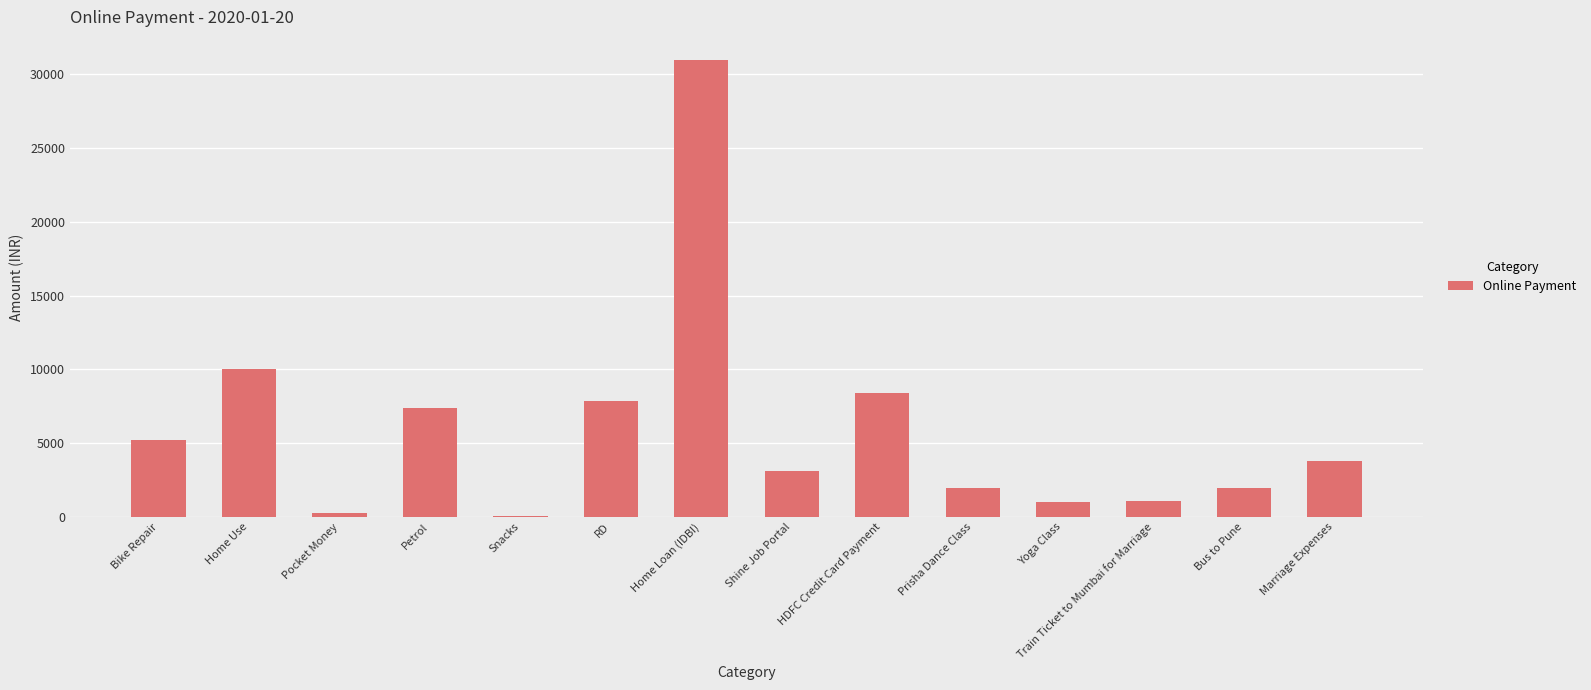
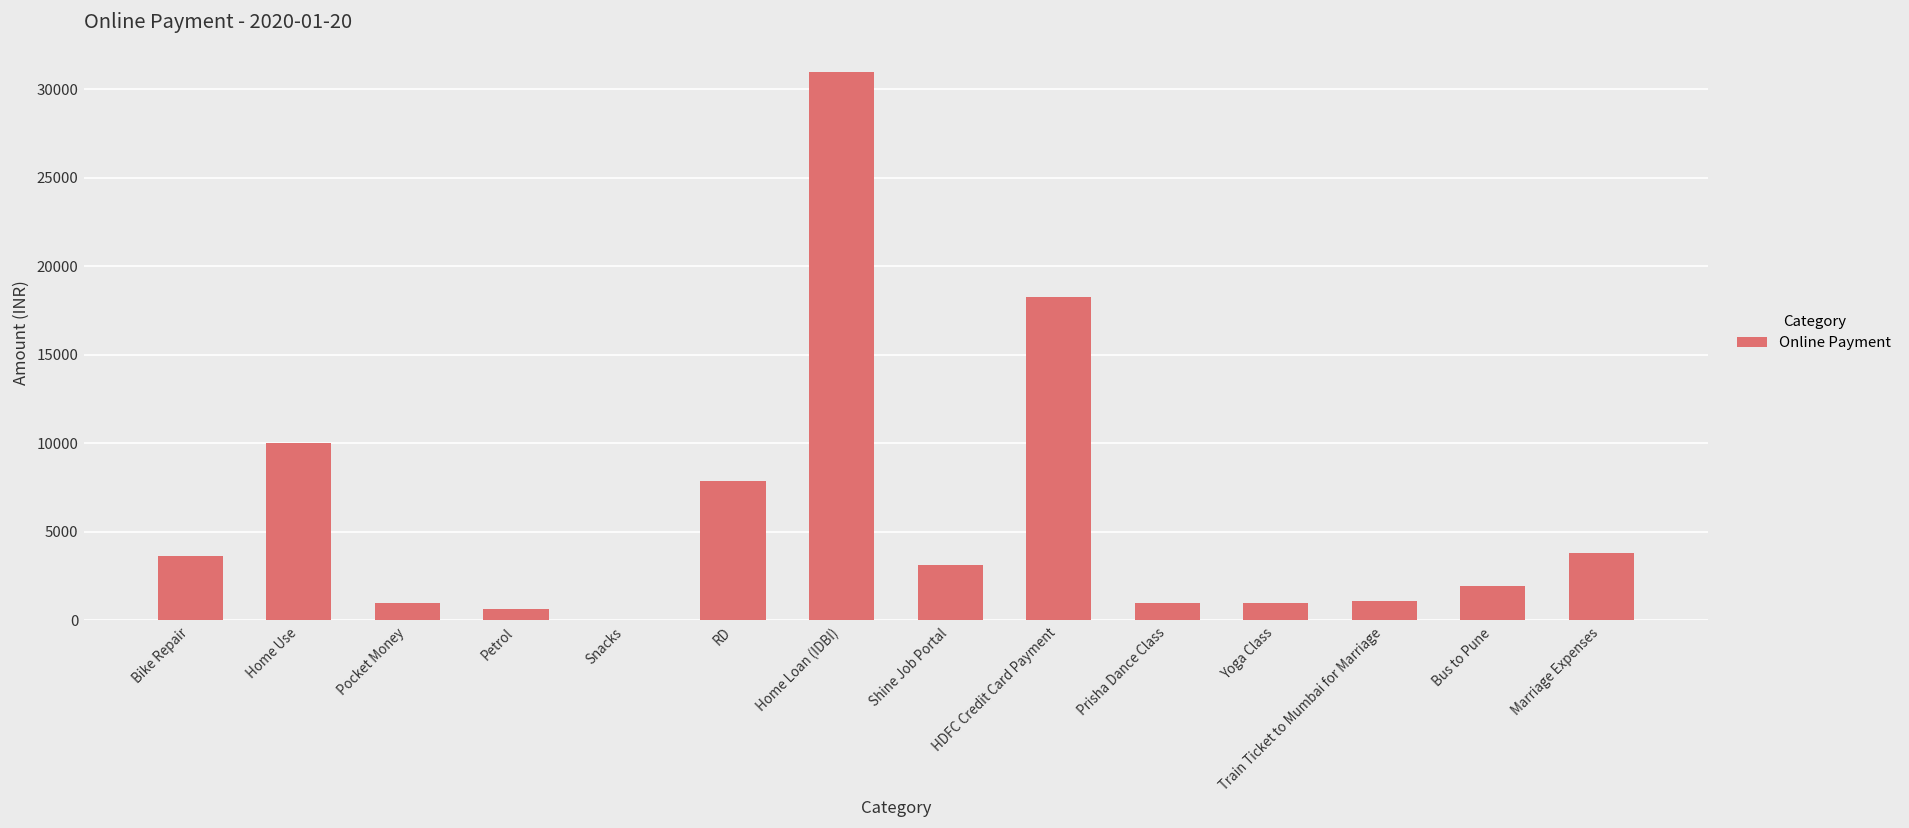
Bike Repair: 5200 -> 3600
Pocket Money: 300 -> 1000
Petrol: 7400 -> 600
HDFC Credit Card Payment: 8400 -> 18300
Prisha Dance Class: 2000 -> 1000
